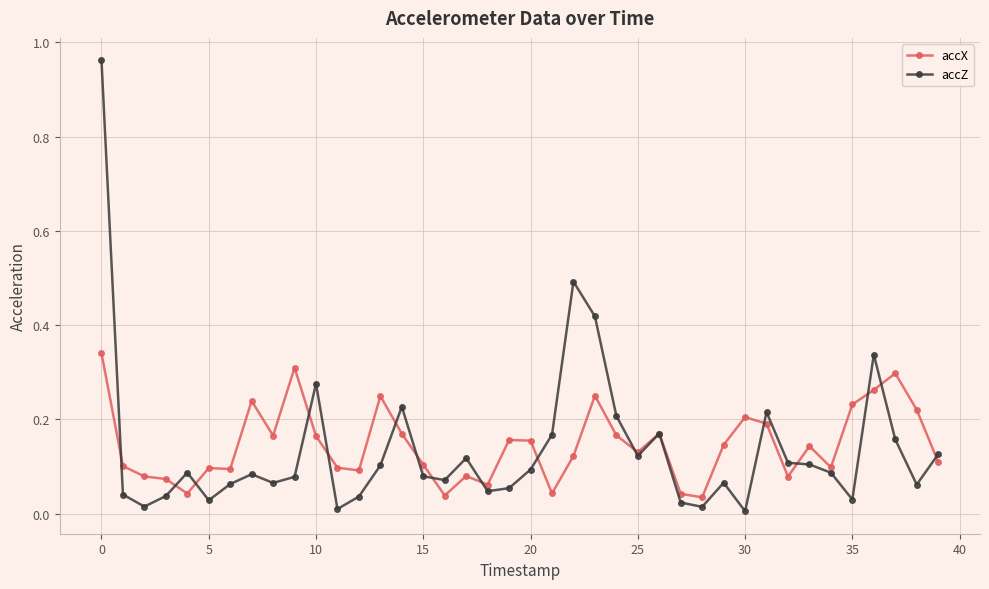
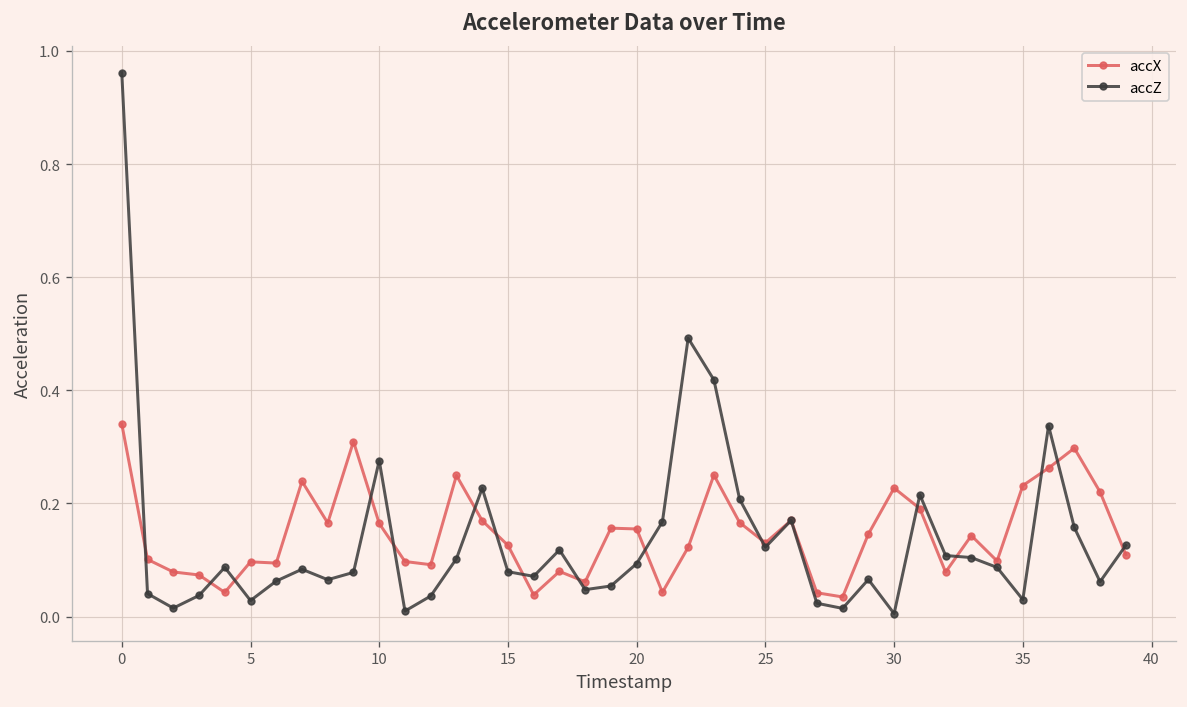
accX, 15: 0.10 -> 0.13
accX, 30: 0.20 -> 0.23
